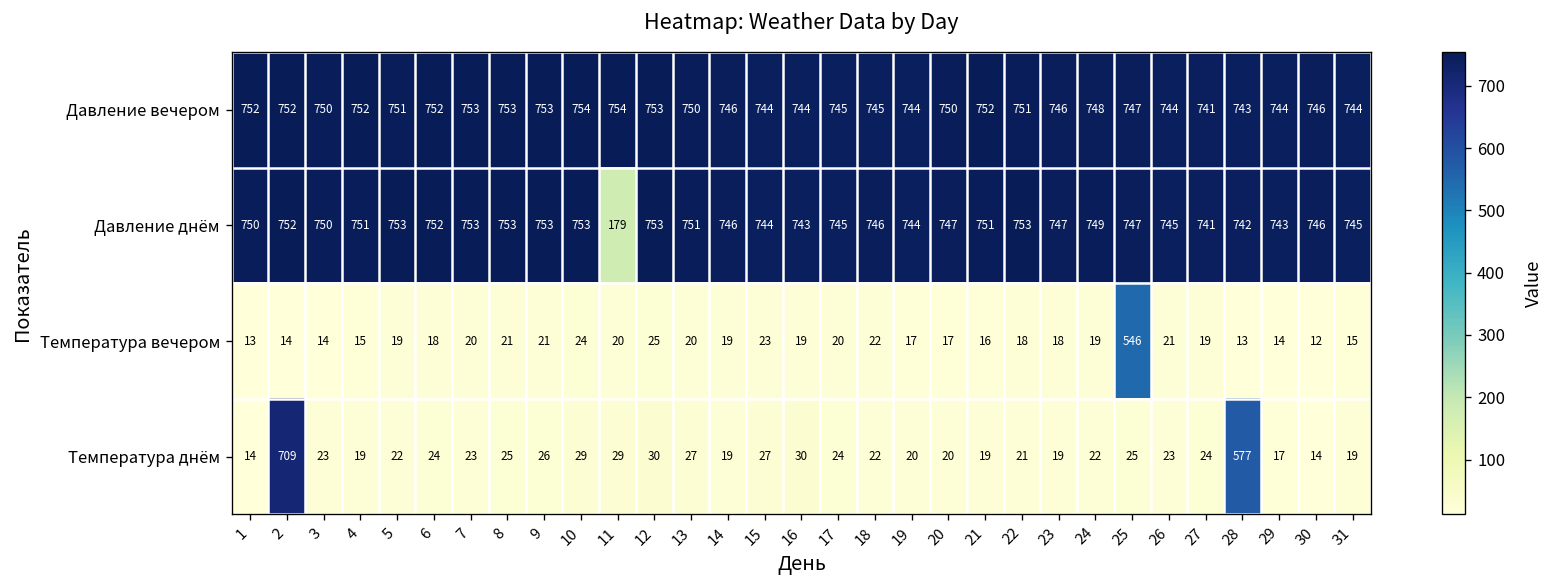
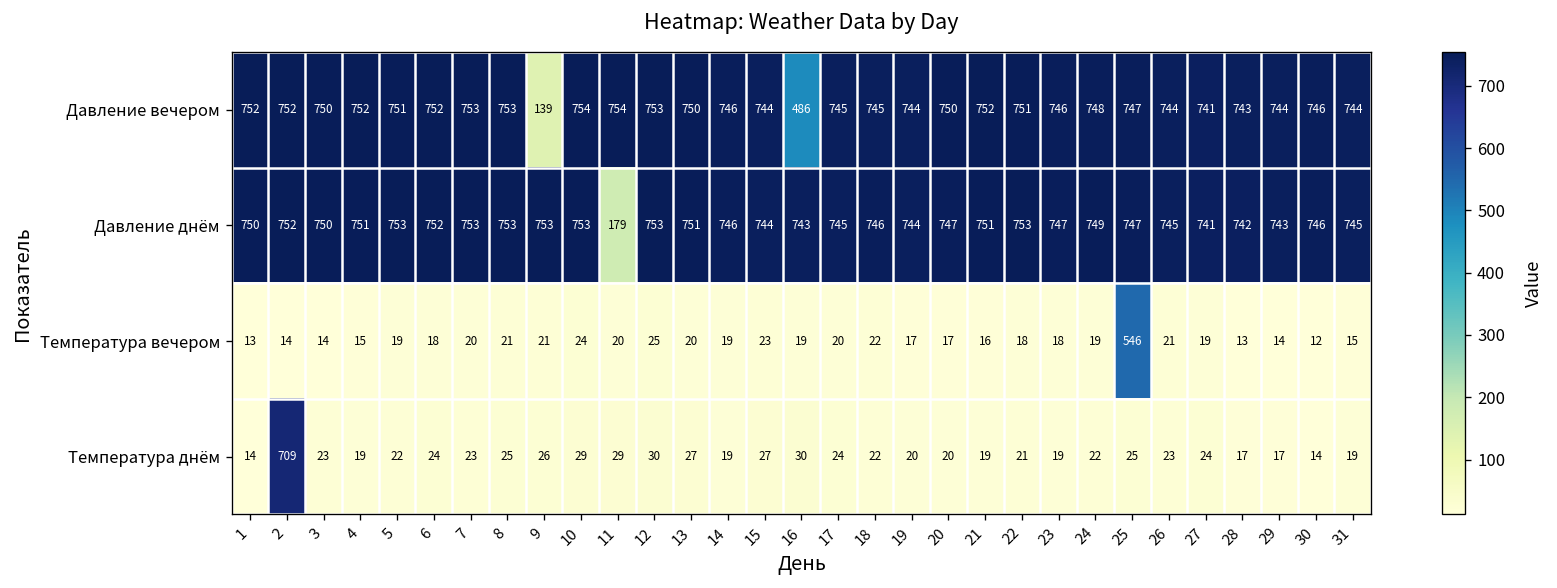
Давление вечером, 9: 753 -> 139
Давление вечером, 16: 744 -> 486
Температура днём, 28: 577 -> 17
